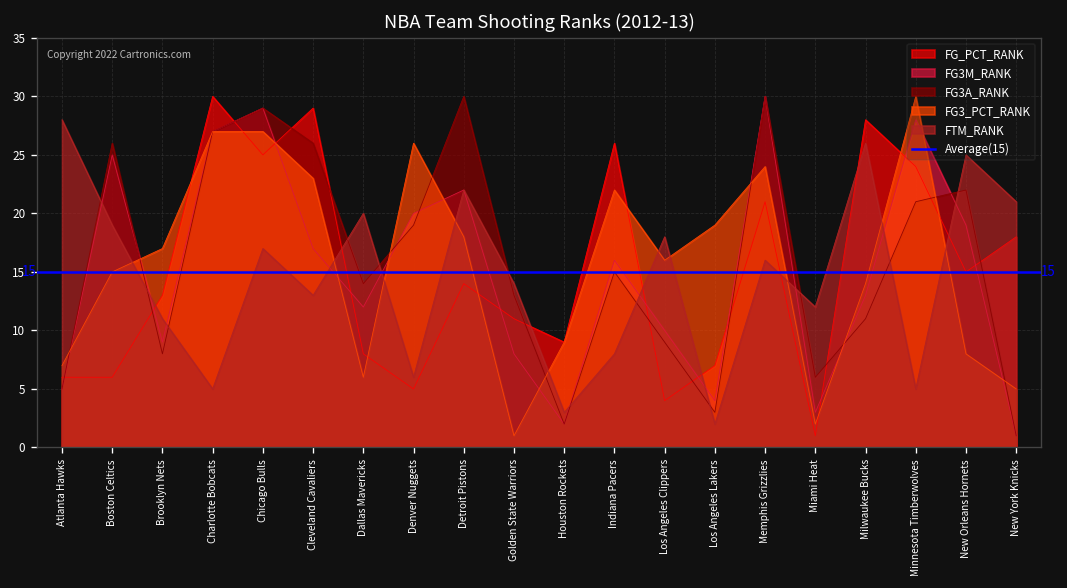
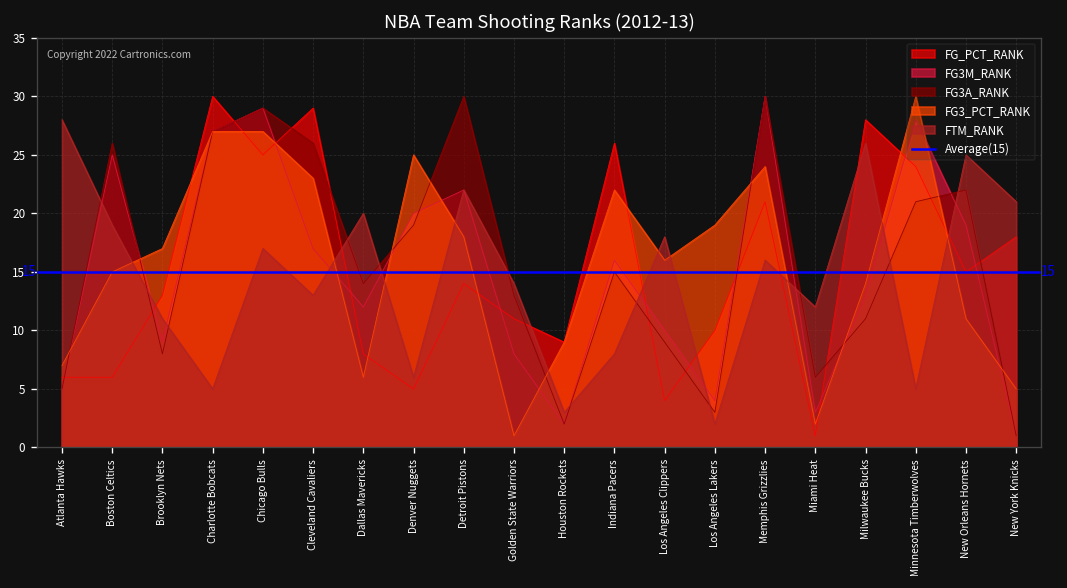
FG3_PCT_RANK, Denver Nuggets: 26 -> 25
FG_PCT_RANK, Los Angeles Lakers: 7 -> 10
FG3_PCT_RANK, New Orleans Hornets: 8 -> 11
